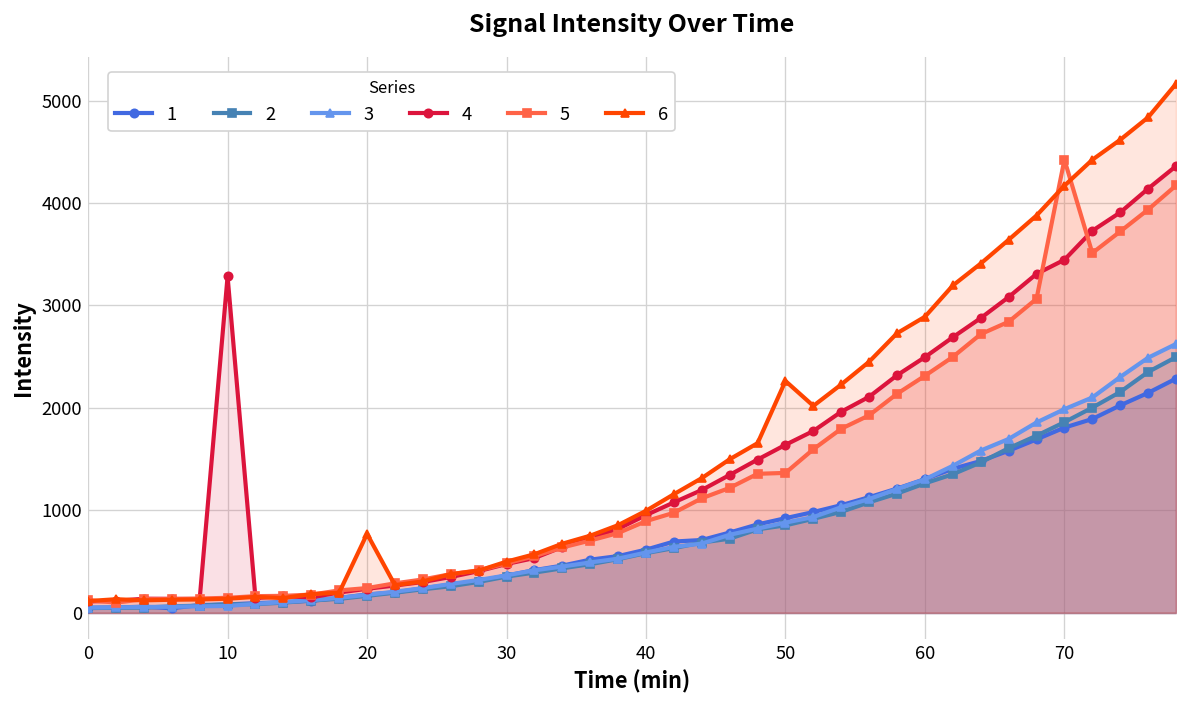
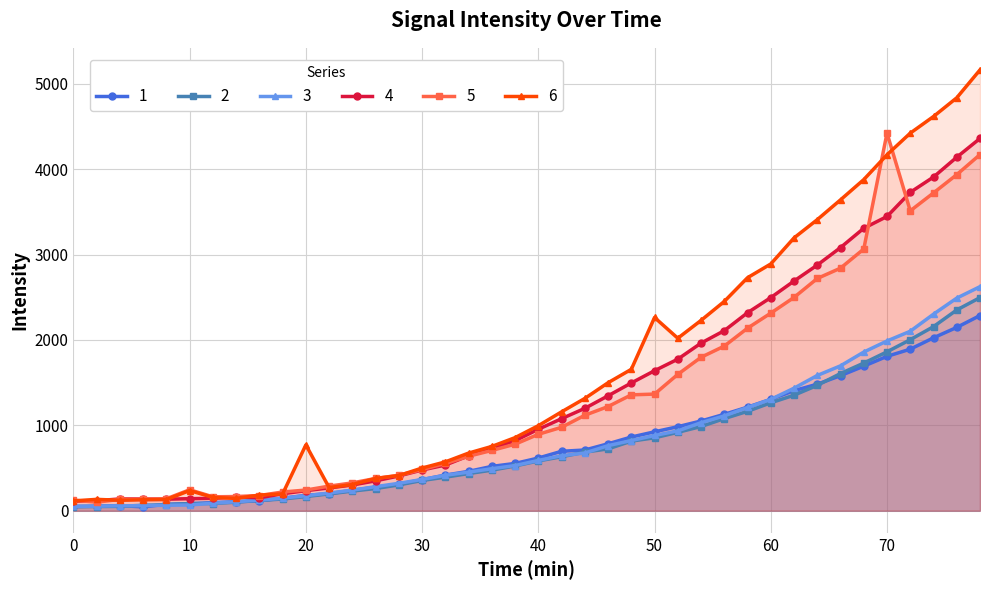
4, 10: 3300 -> 100
5, 10: 100 -> 200
6, 10: 100 -> 200
